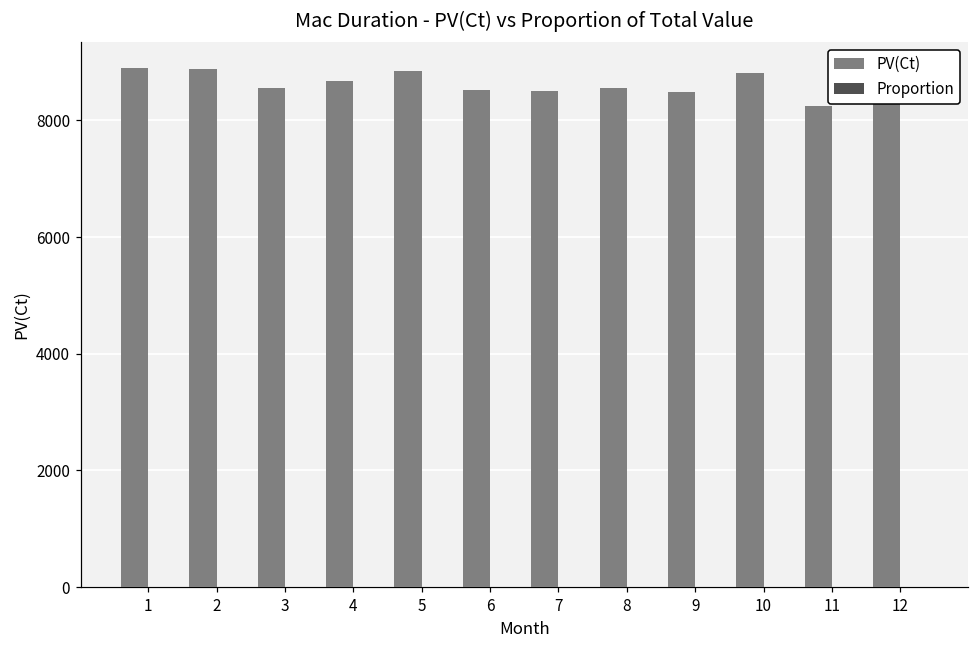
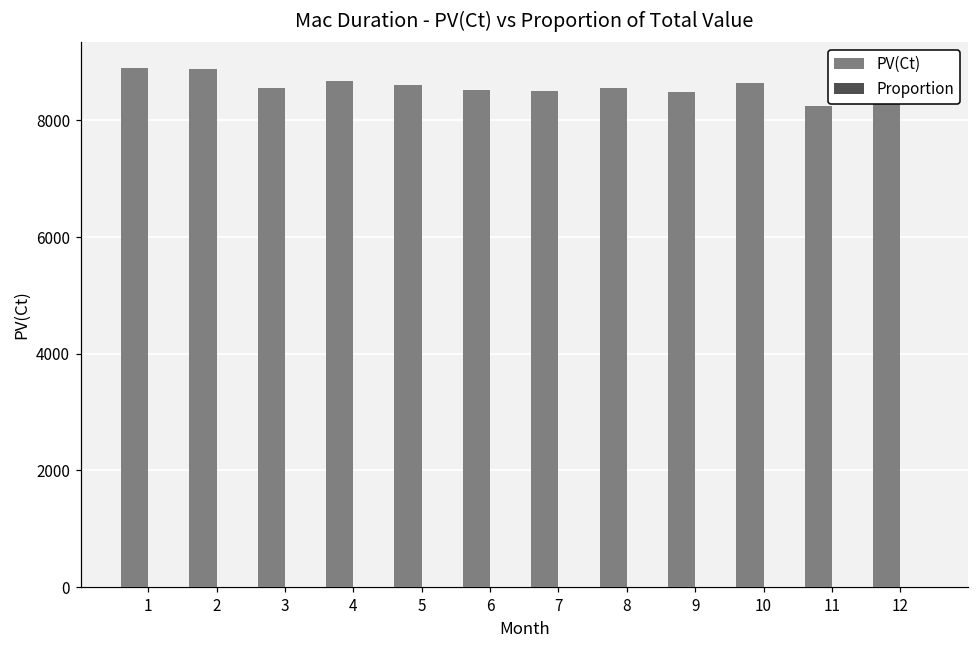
PV(Ct), 5: 8900 -> 8600
PV(Ct), 10: 8800 -> 8600
